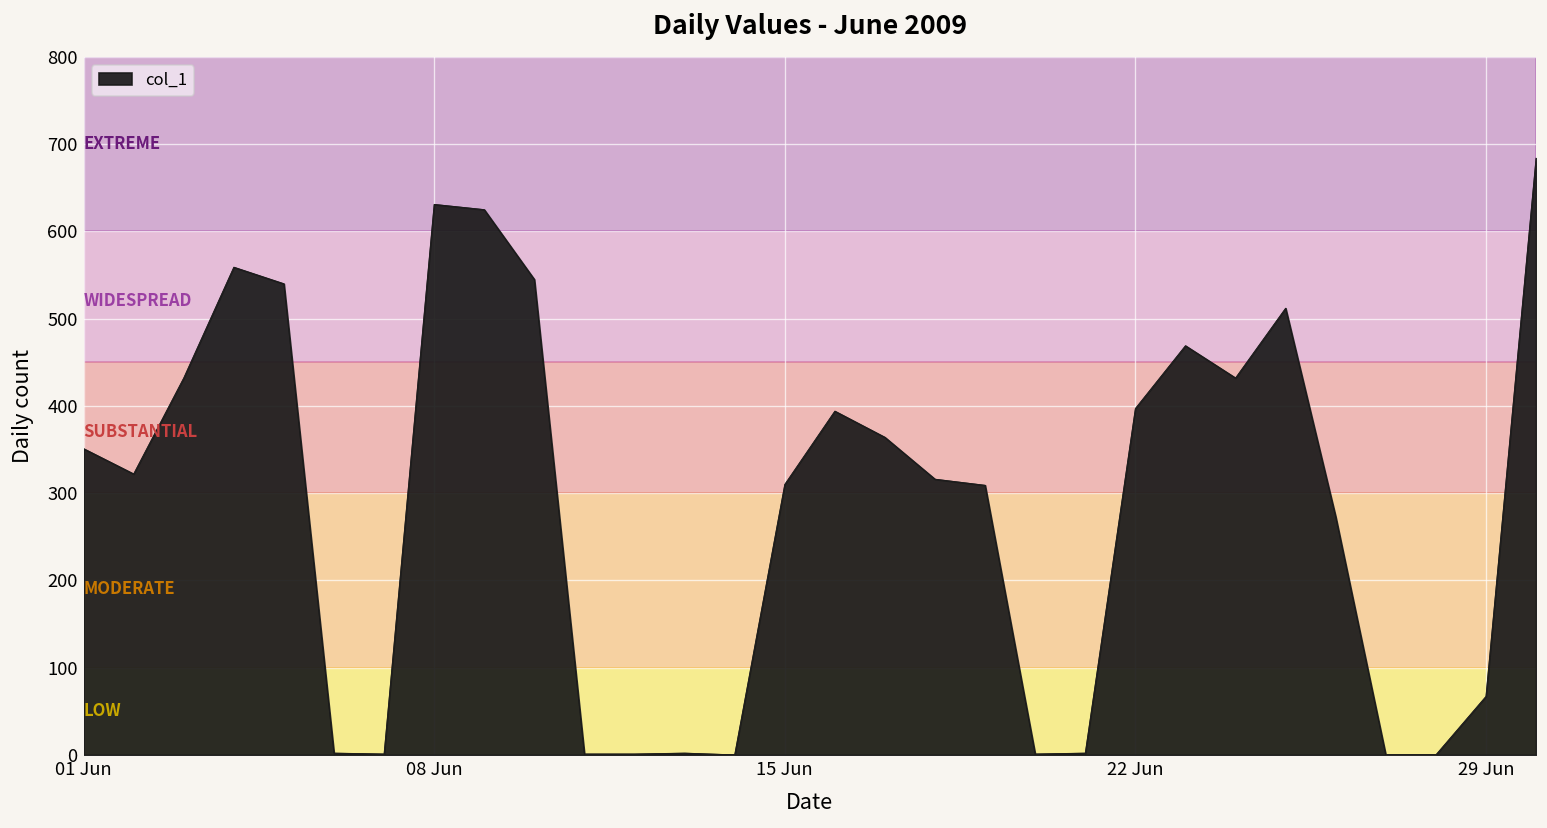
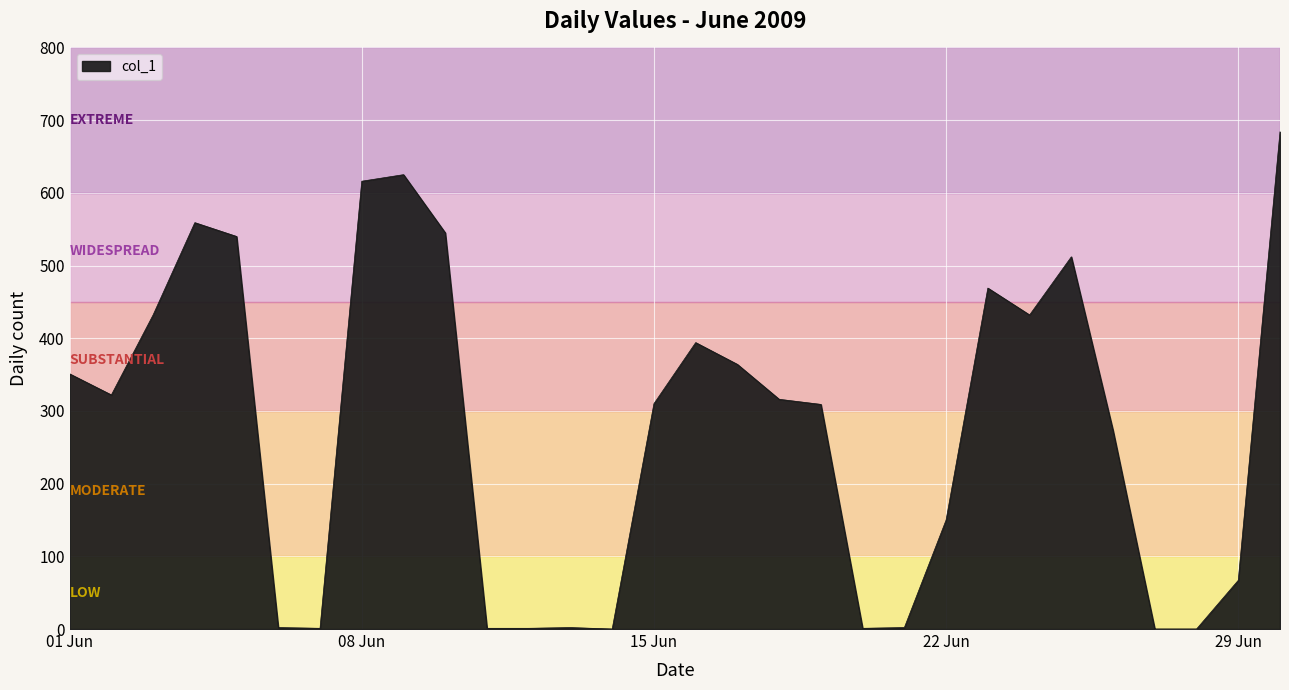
08 Jun: 630 -> 620
22 Jun: 400 -> 150
